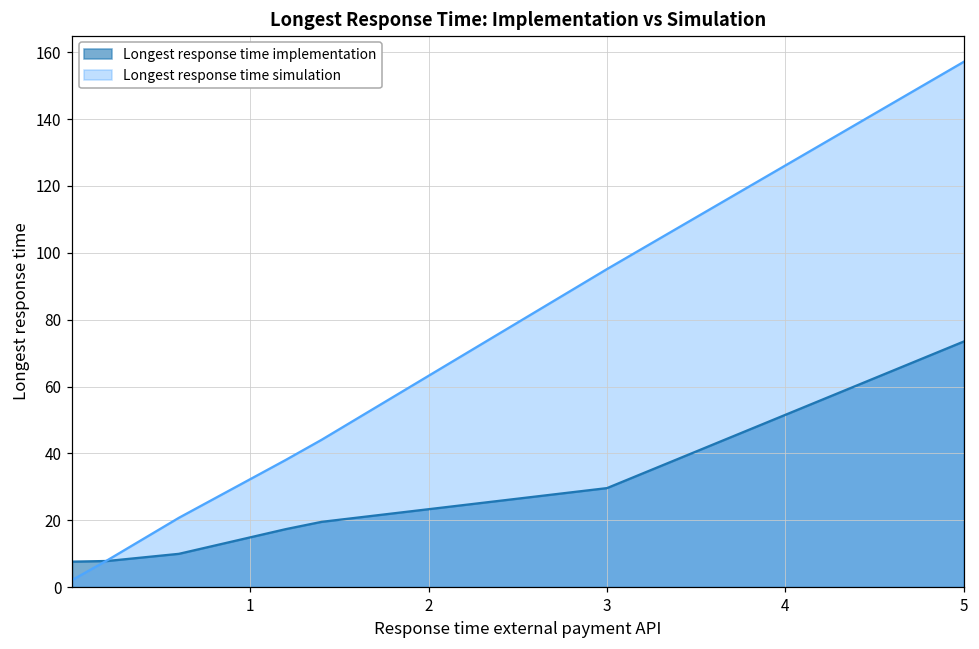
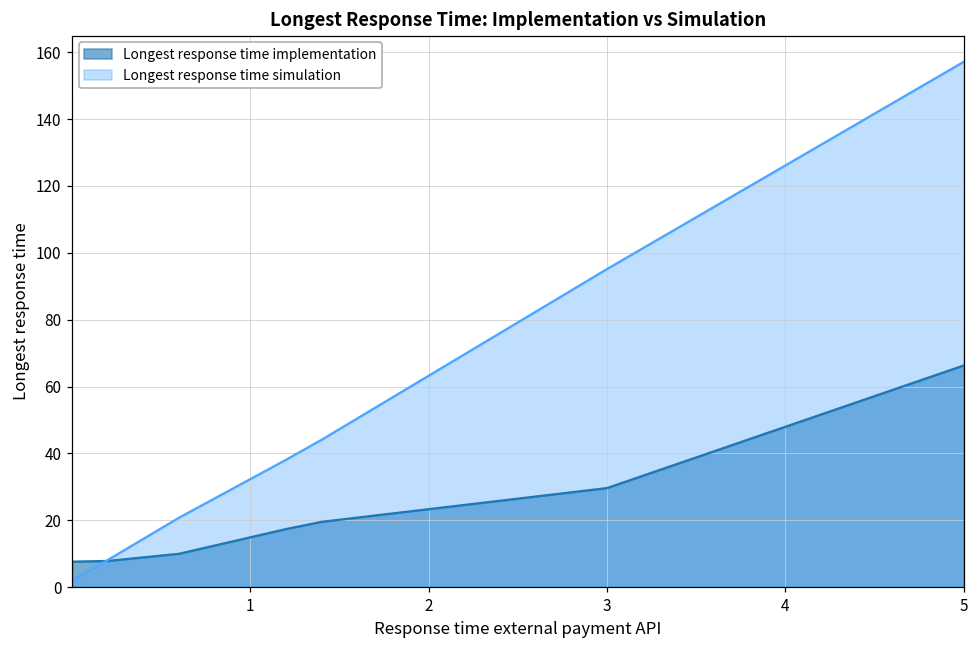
Longest response time implementation, 5: 73 -> 66
